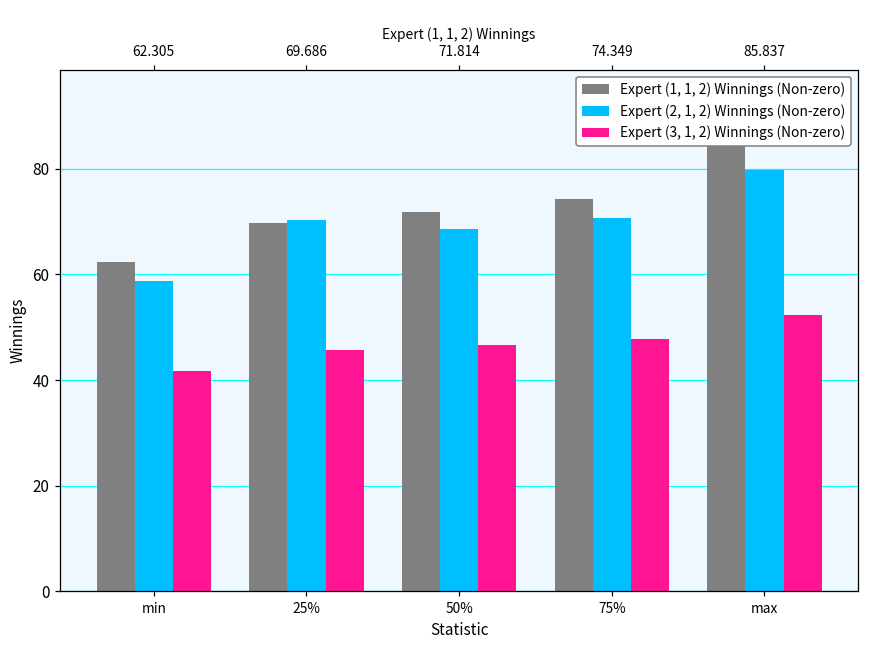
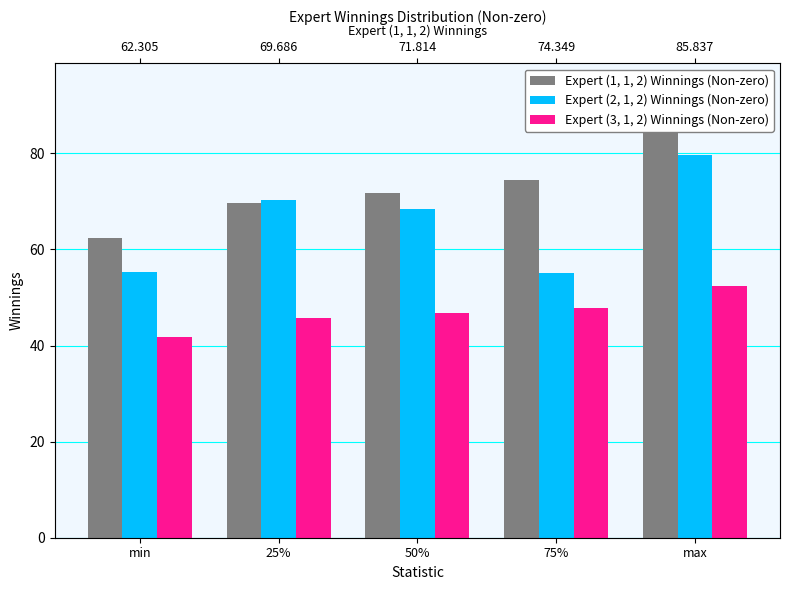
Expert (2, 1, 2) Winnings (Non-zero), min: 59 -> 55
Expert (2, 1, 2) Winnings (Non-zero), 75%: 71 -> 55
